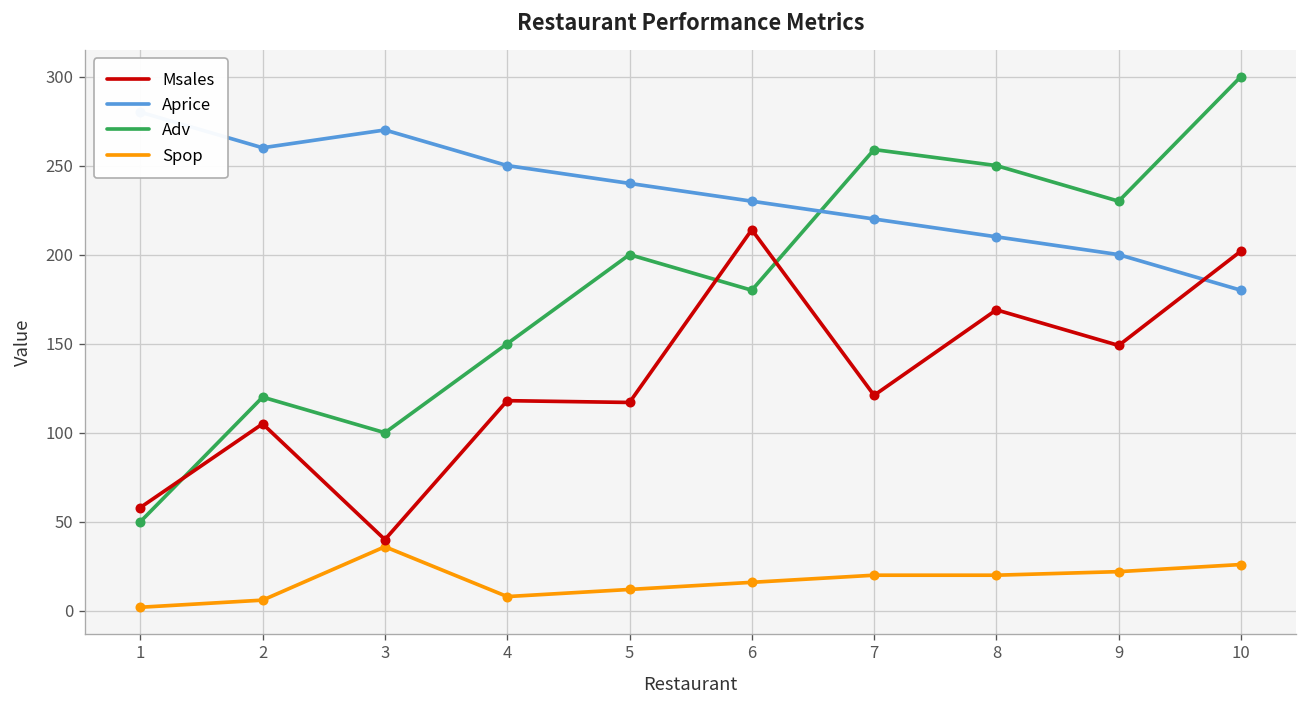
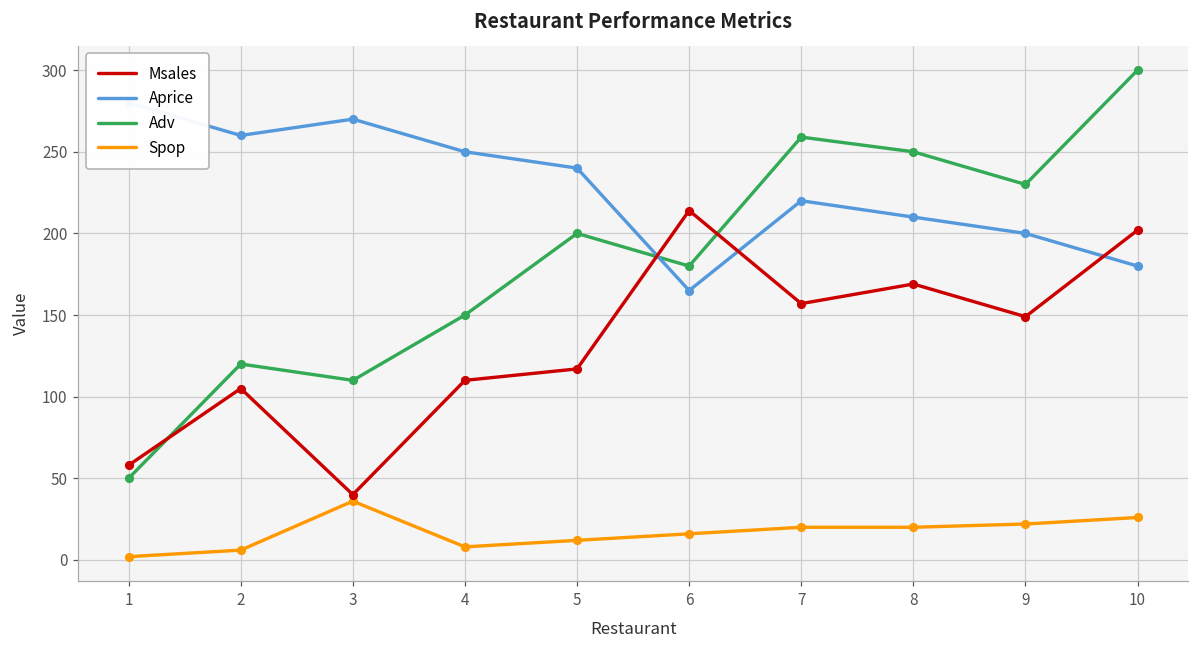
Adv, 3: 100 -> 110
Msales, 4: 118 -> 110
Aprice, 6: 230 -> 165
Msales, 7: 121 -> 157
